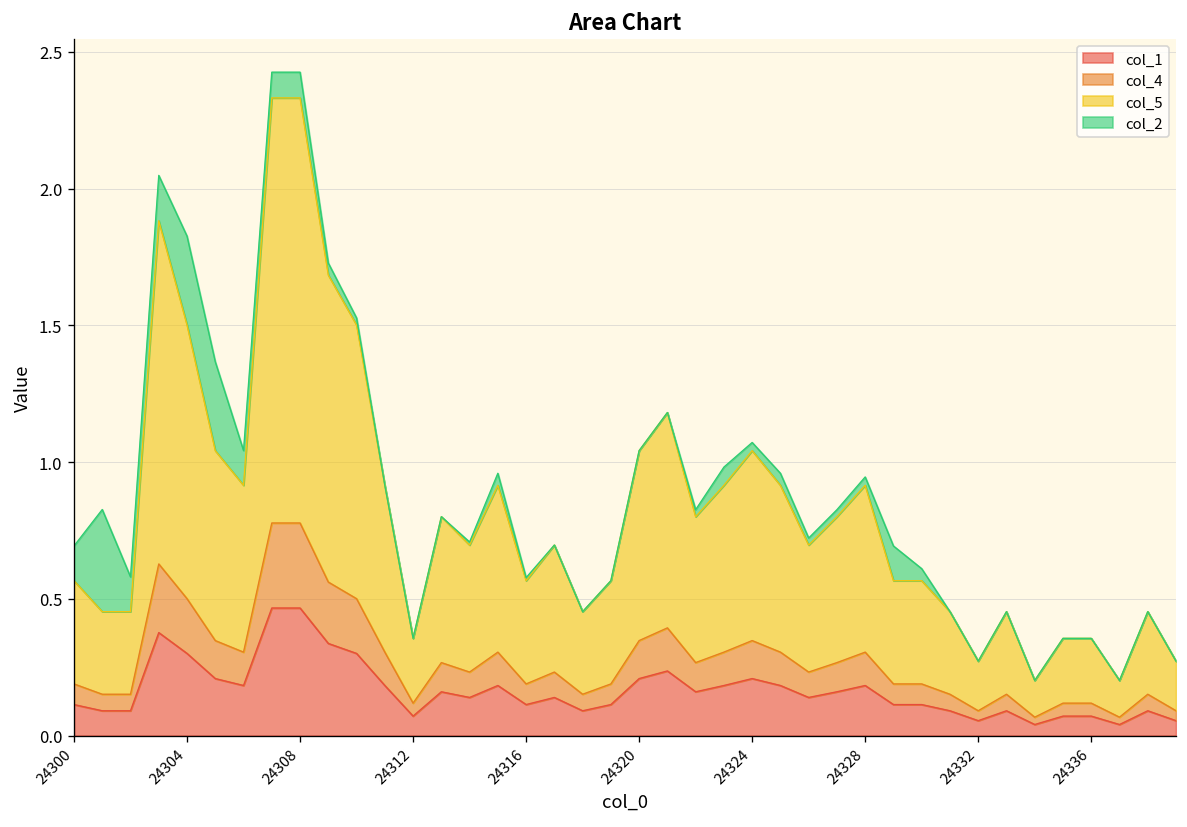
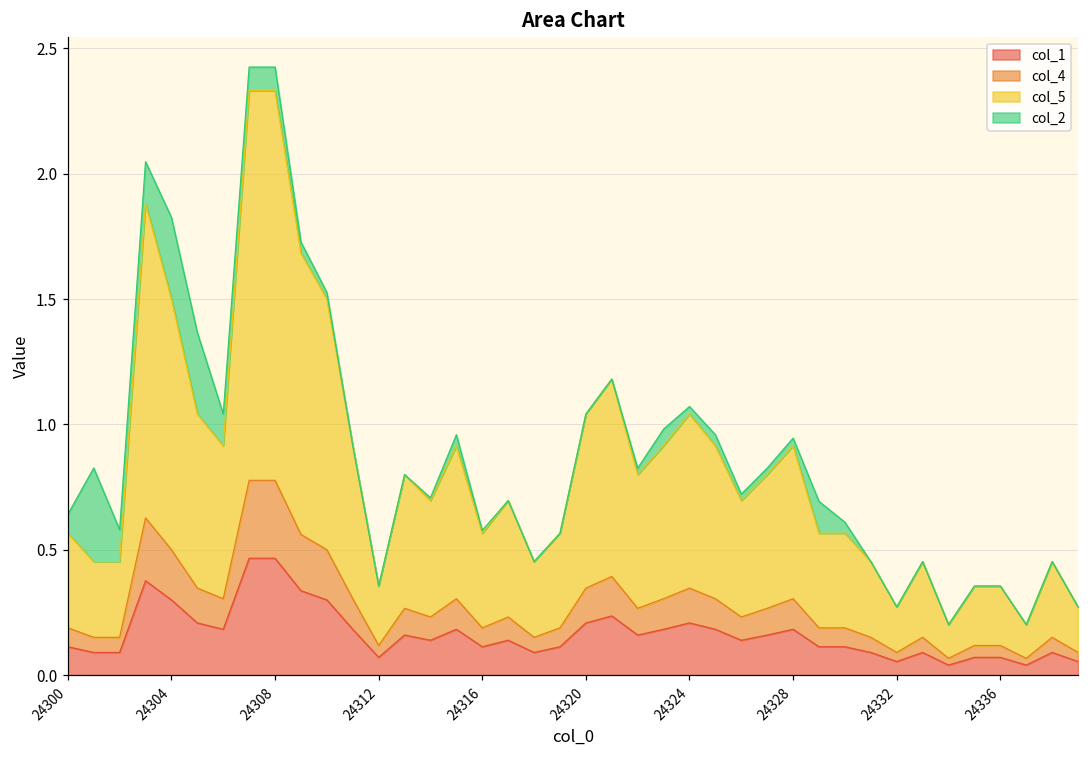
col_2, 24300: 0.13 -> 0.08
